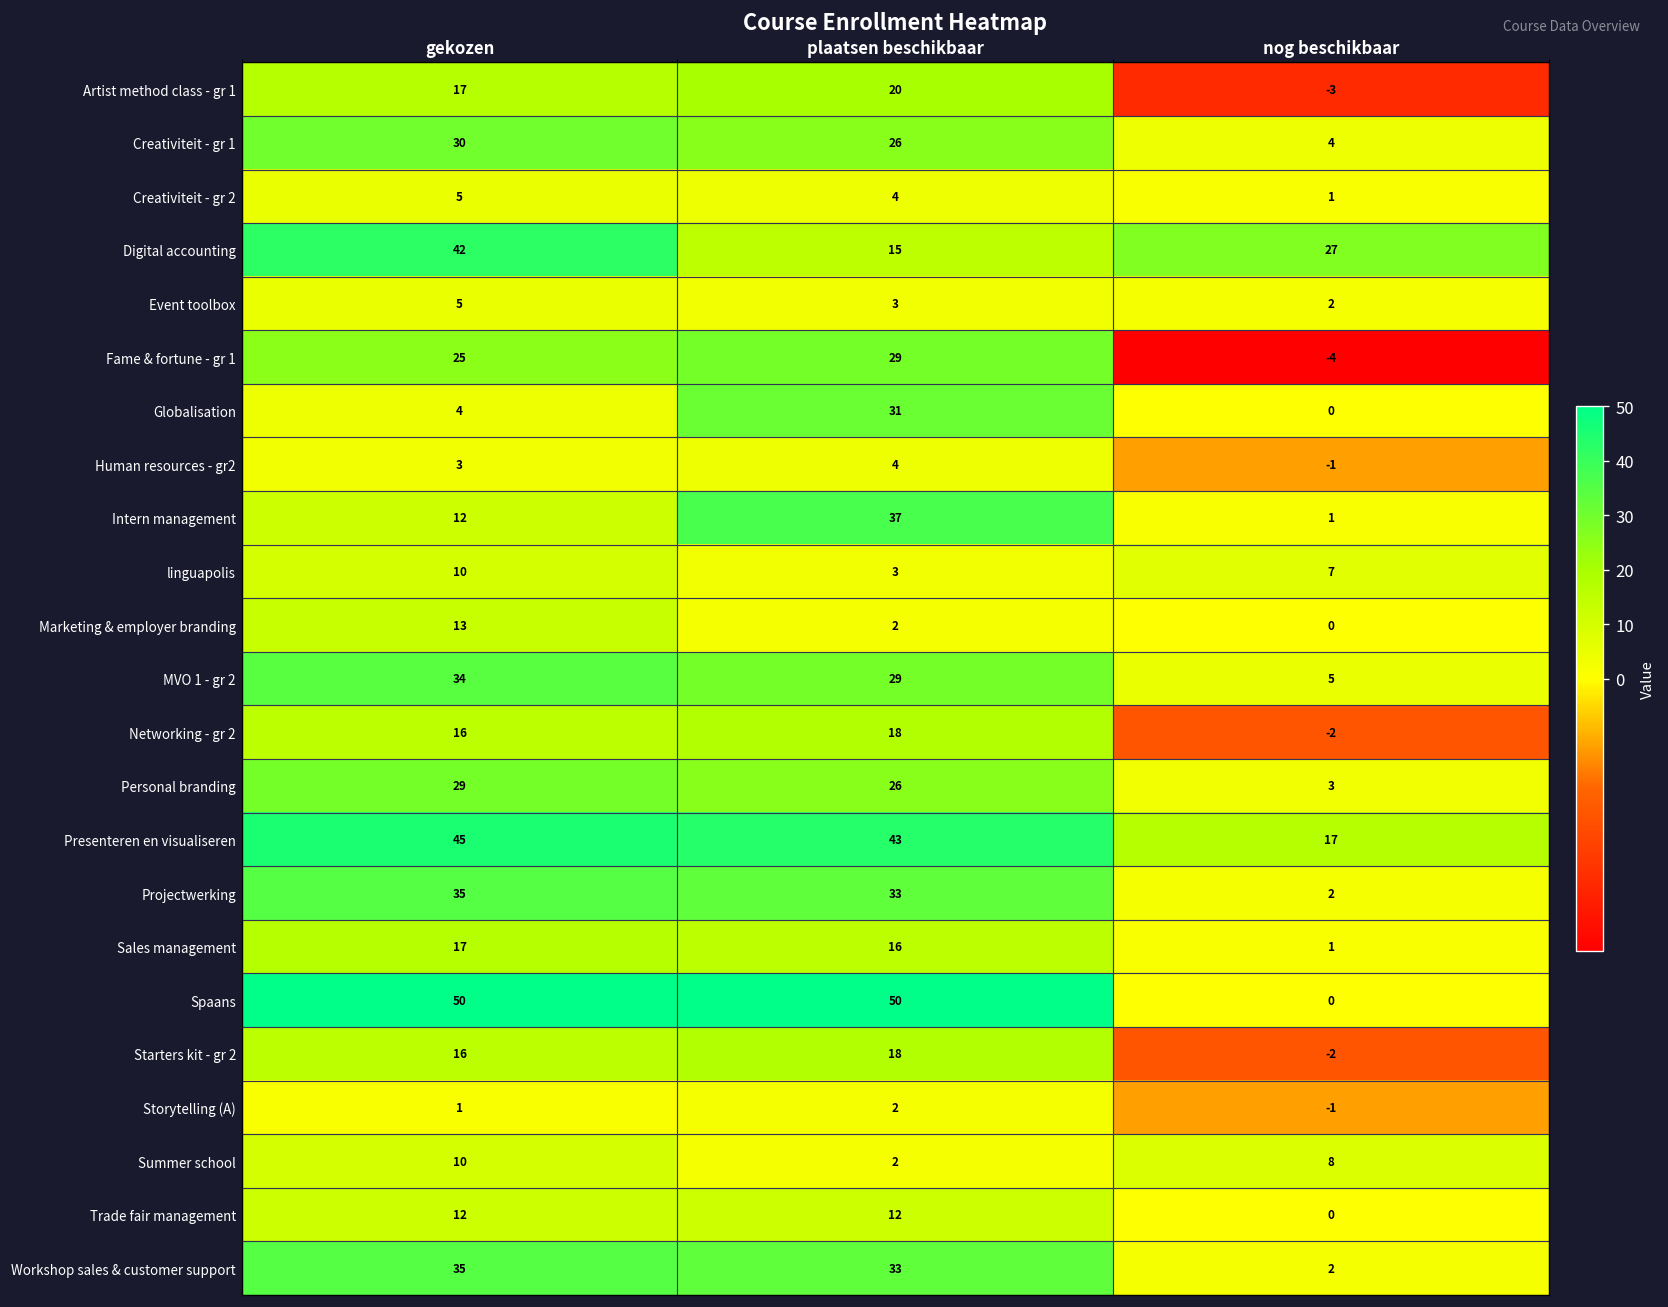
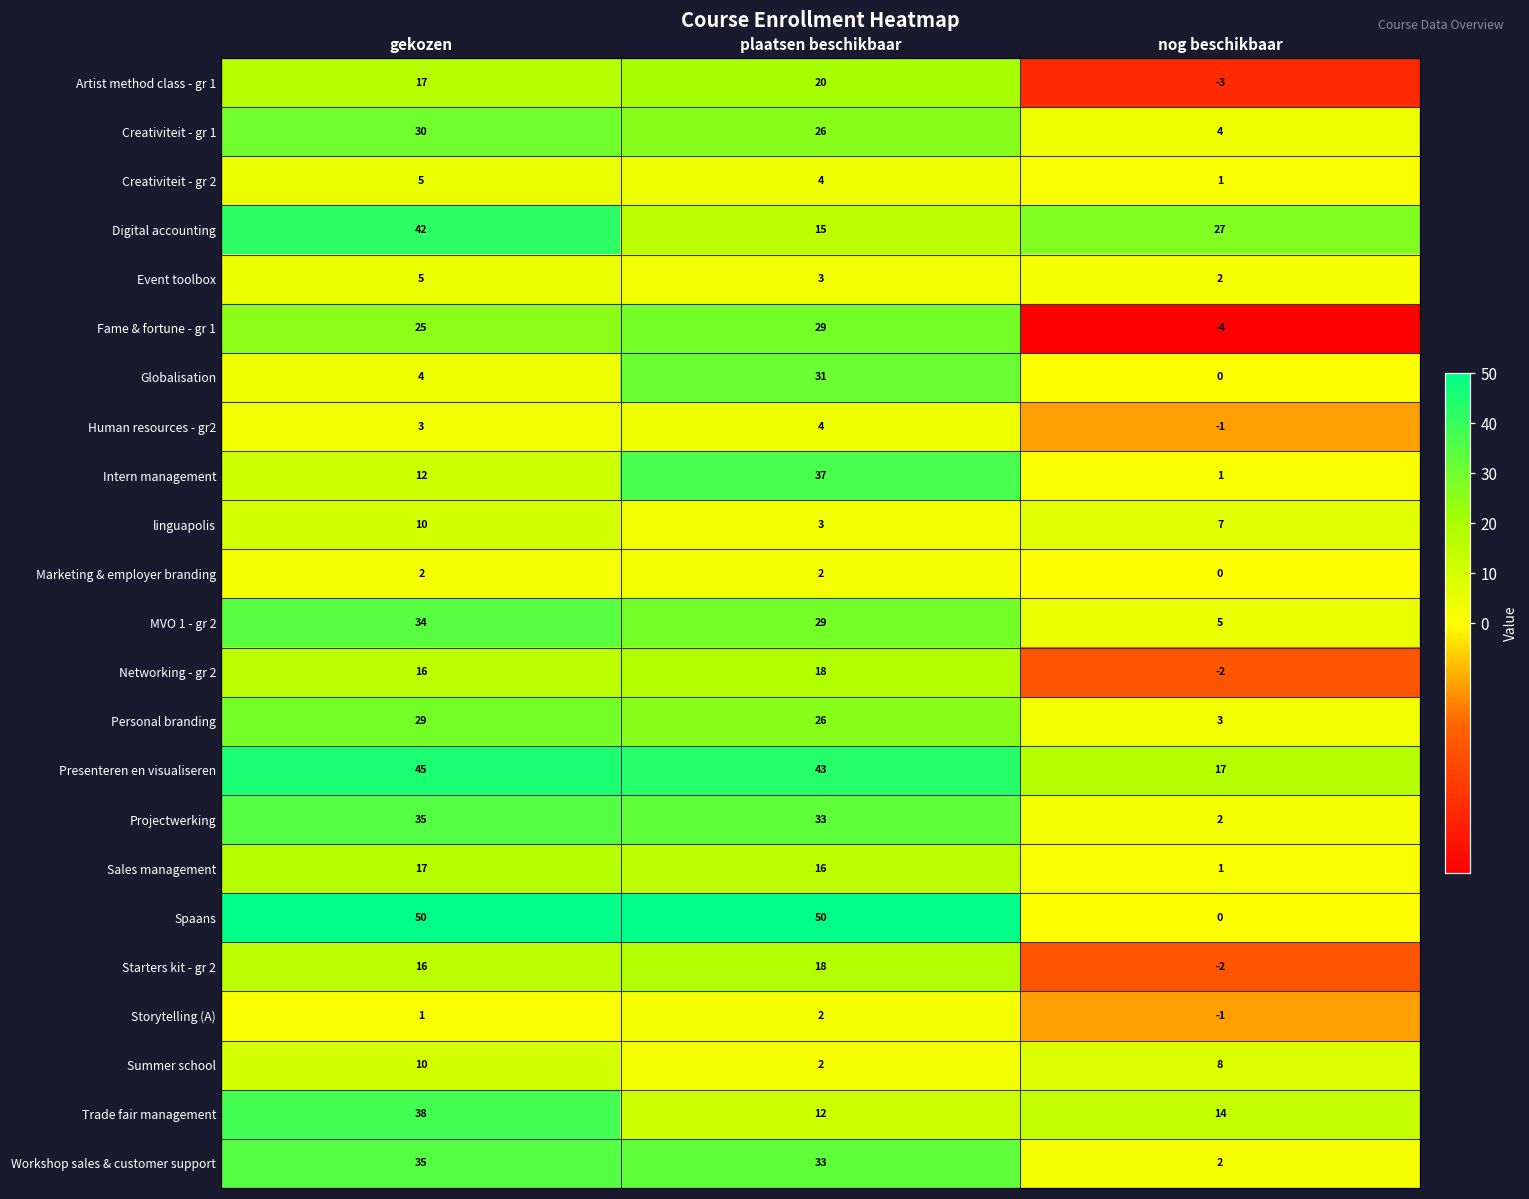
Marketing & employer branding, gekozen: 13 -> 2
Trade fair management, gekozen: 12 -> 38
Trade fair management, nog beschikbaar: 0 -> 14
